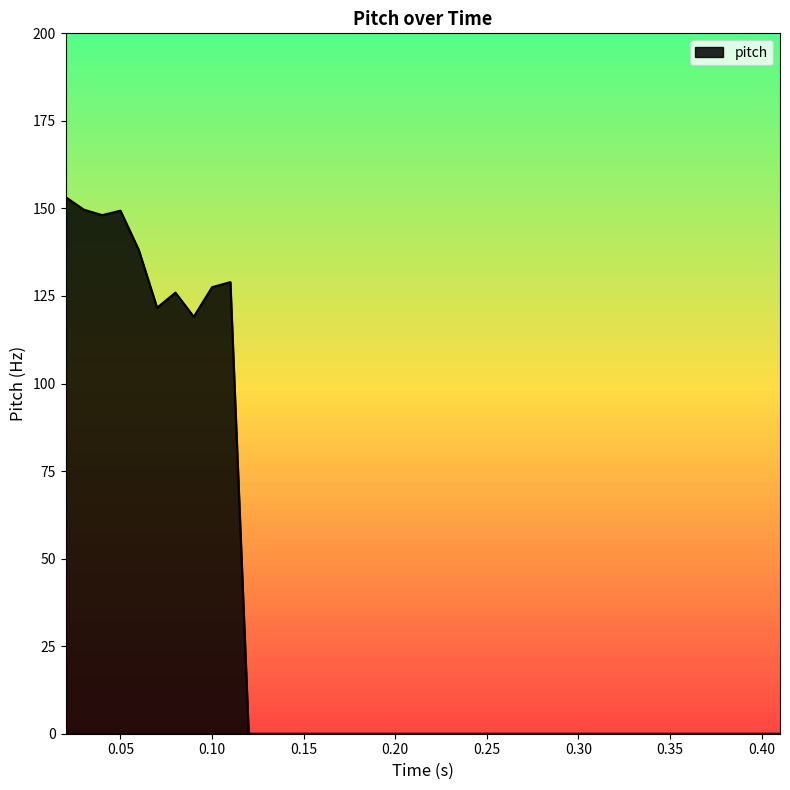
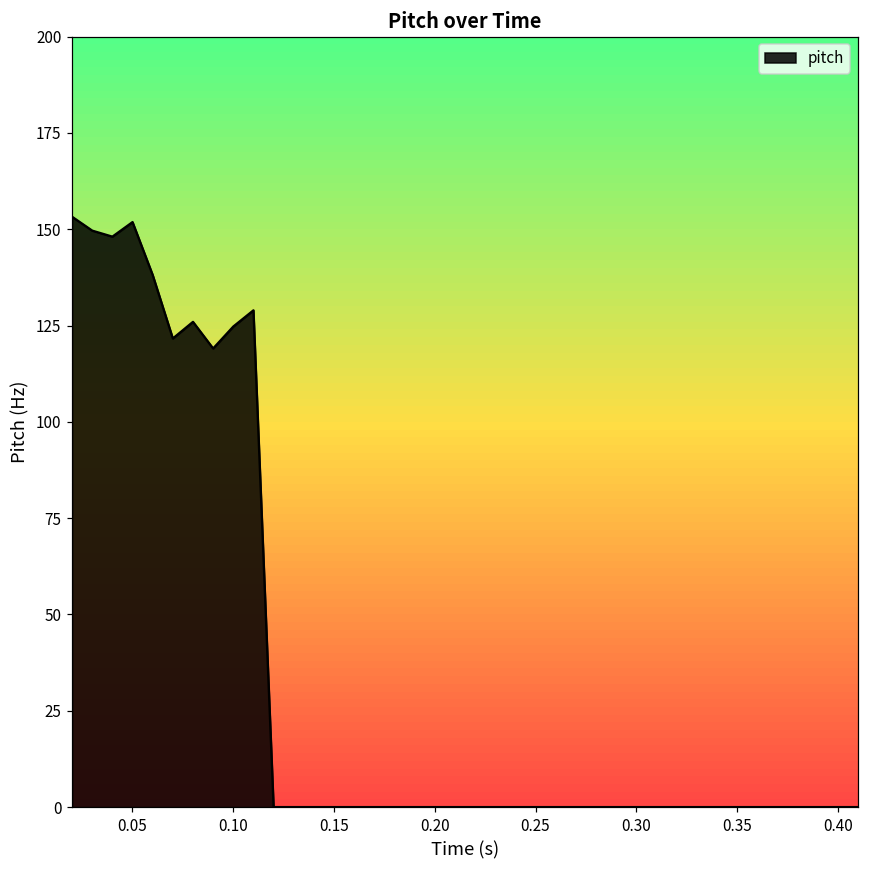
0.05: 149 -> 152
0.10: 128 -> 125
